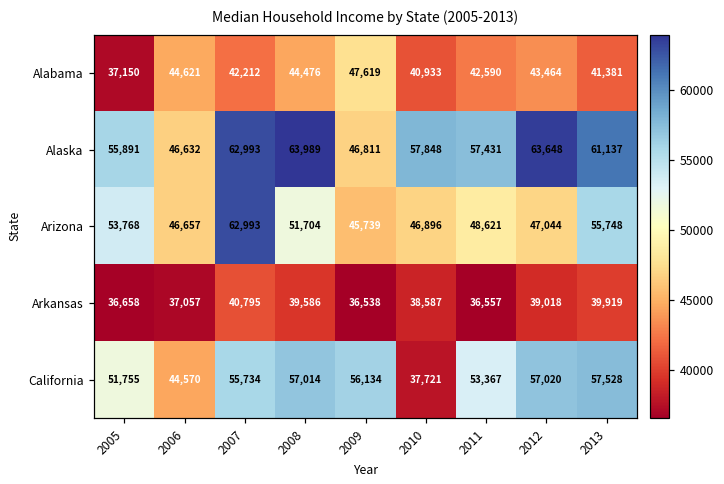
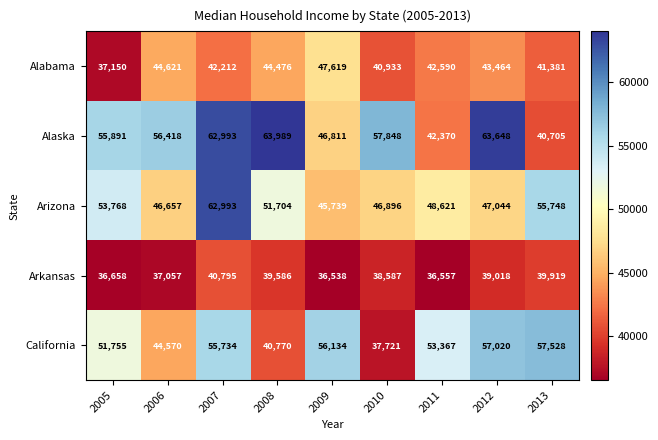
Alaska, 2006: 46,632 -> 56,418
Alaska, 2011: 57,431 -> 42,370
Alaska, 2013: 61,137 -> 40,705
California, 2008: 57,014 -> 40,770
